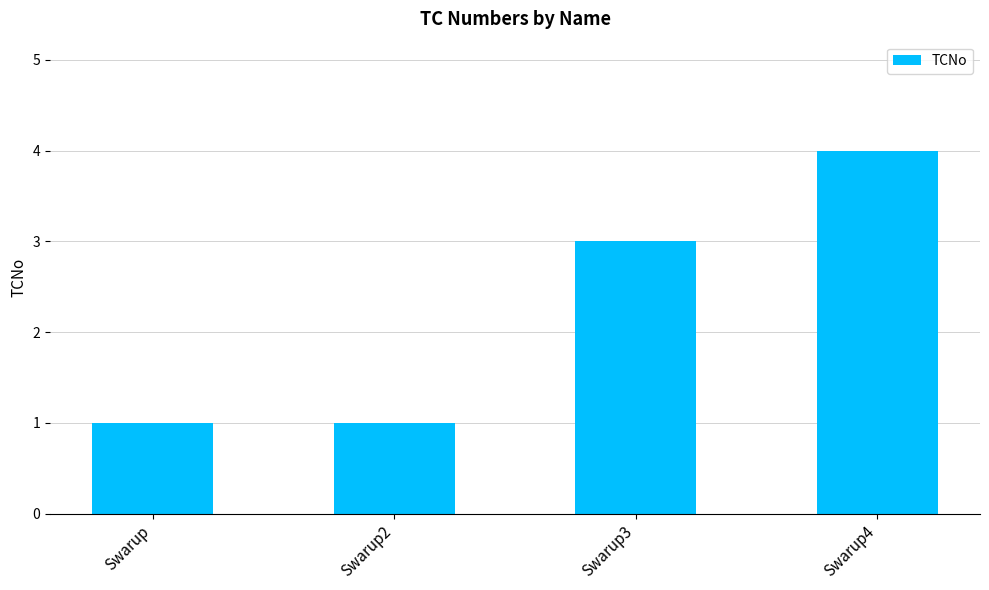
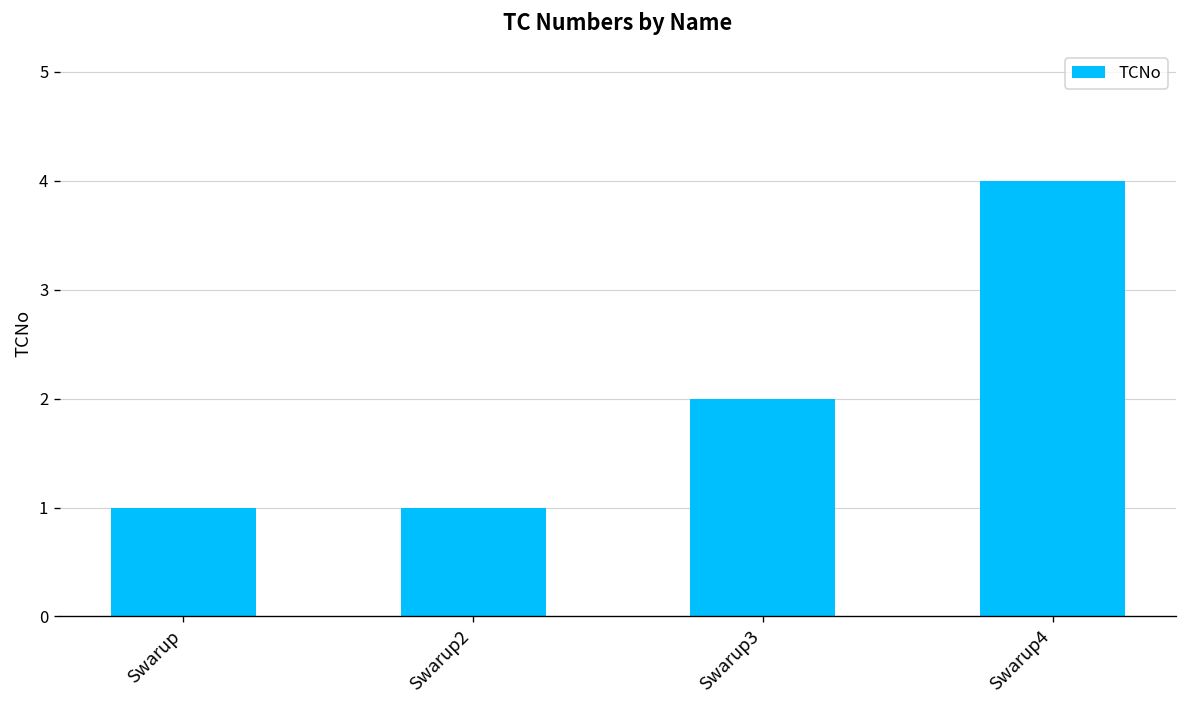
Swarup3: 3 -> 2
